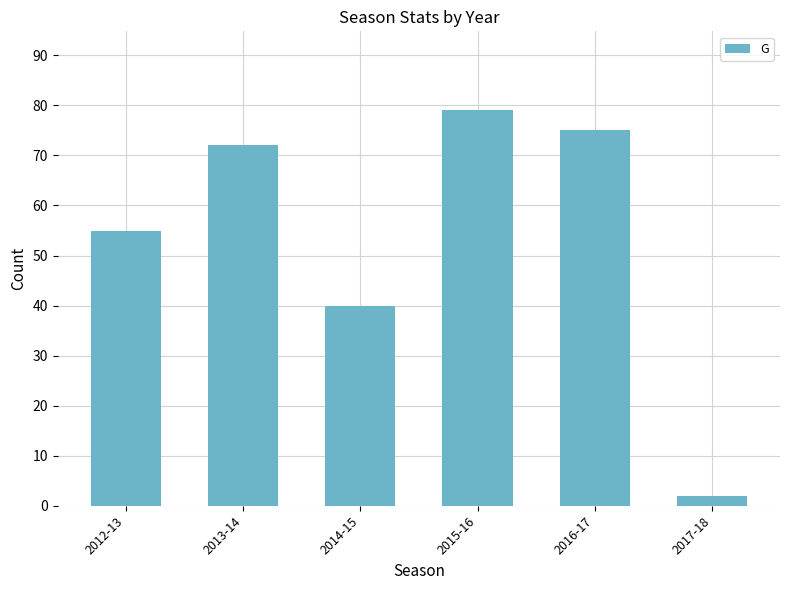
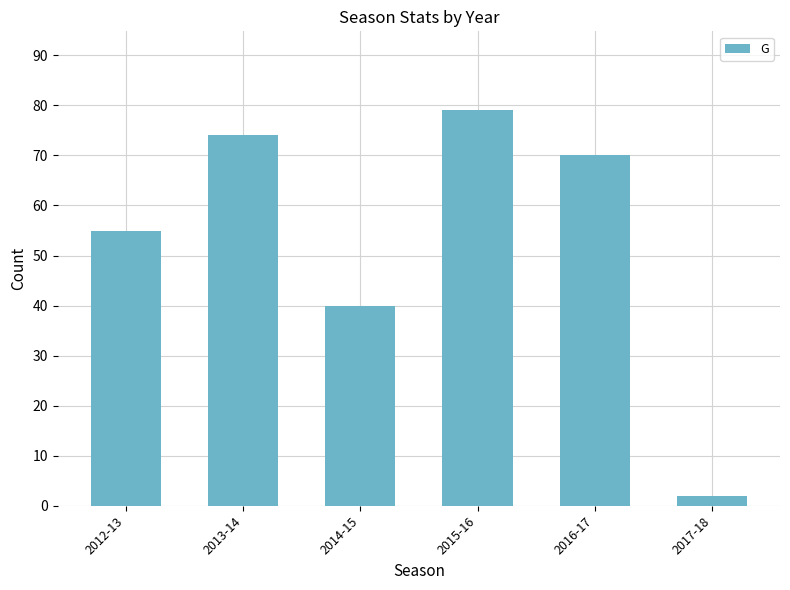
2013-14: 72 -> 74
2016-17: 75 -> 70
